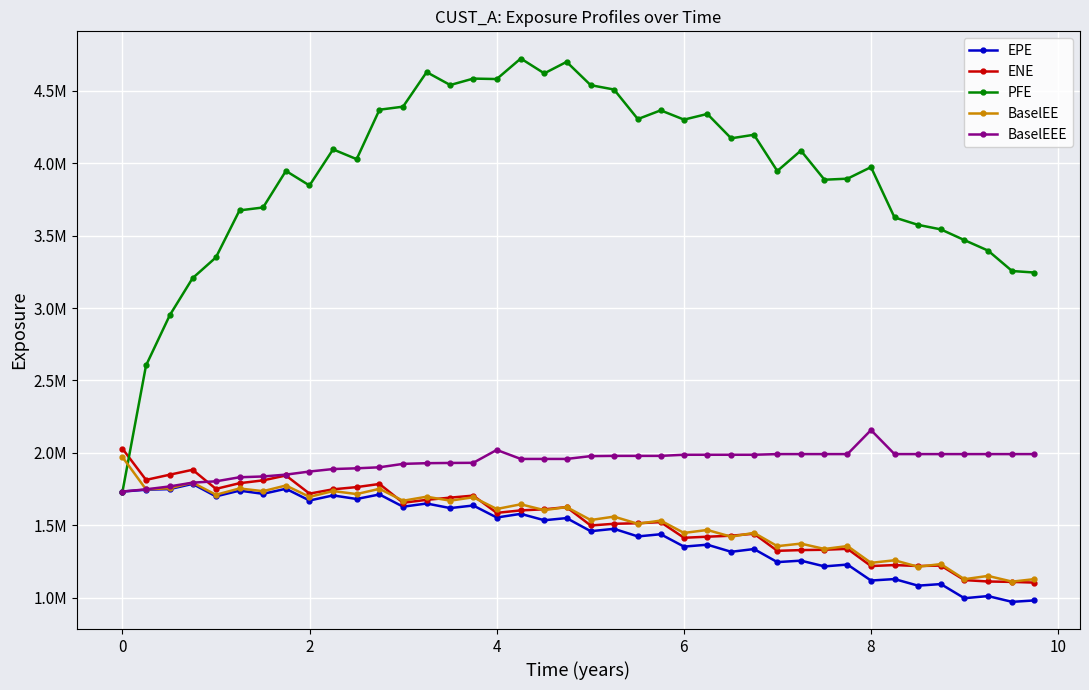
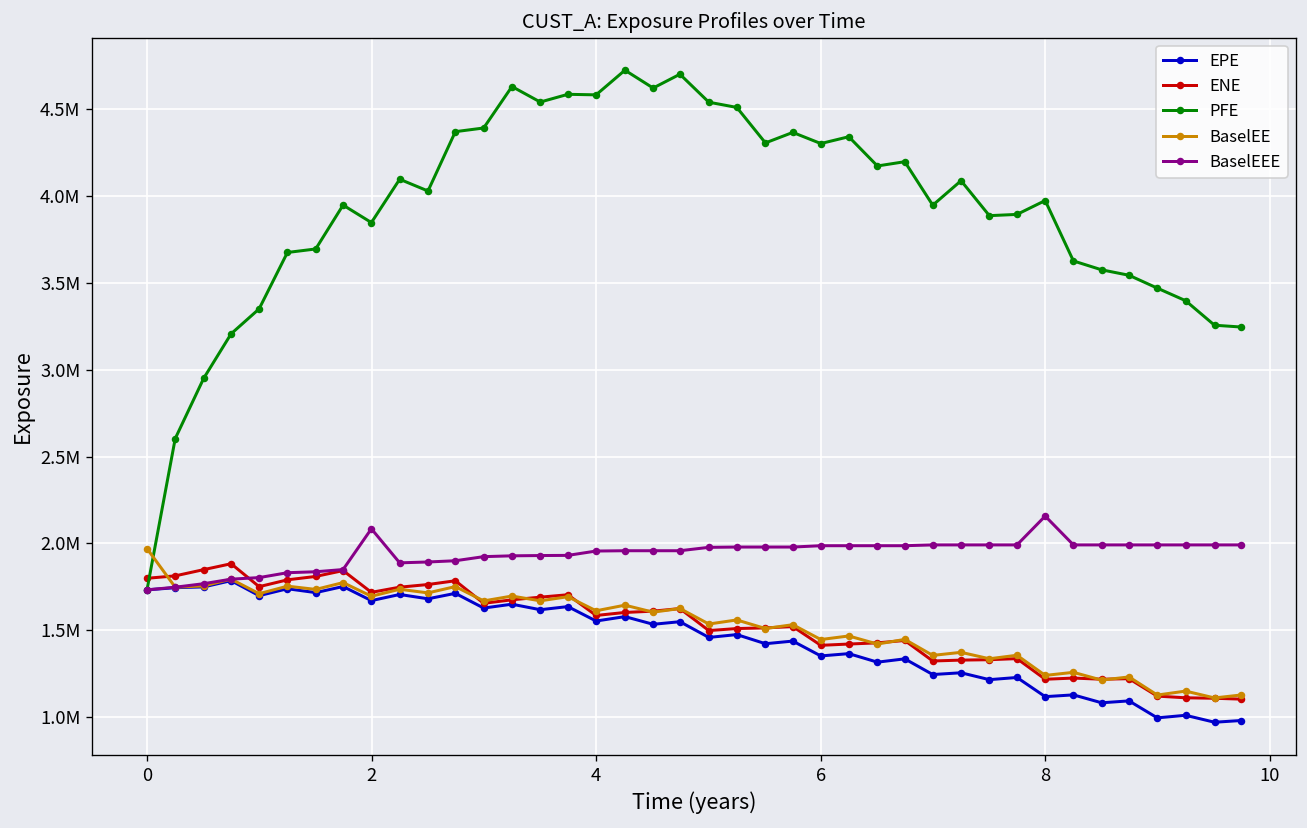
ENE, 0: 2030000 -> 1800000
BaselEEE, 2: 1870000 -> 2080000
BaselEEE, 4: 2020000 -> 1960000
